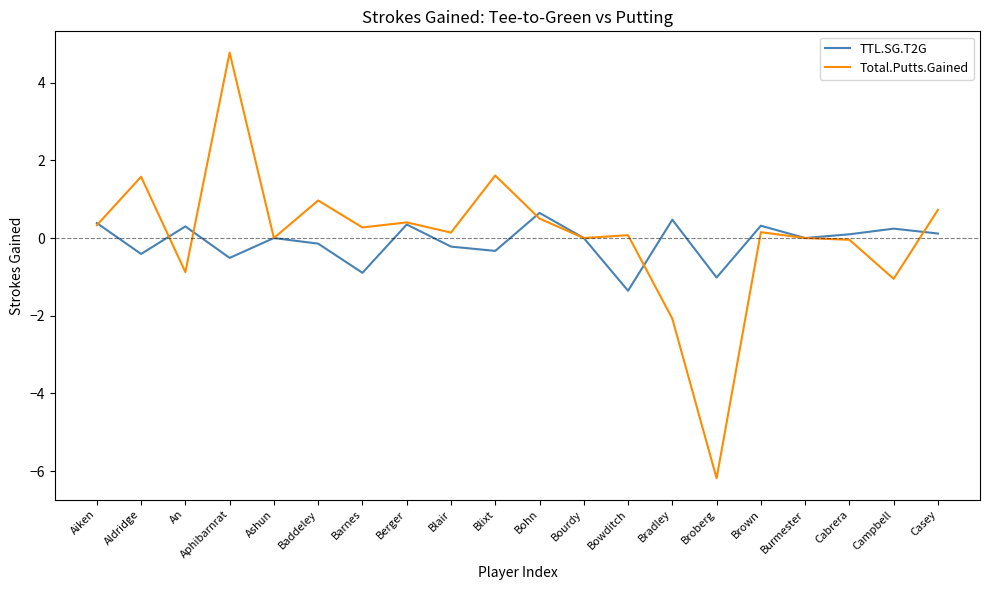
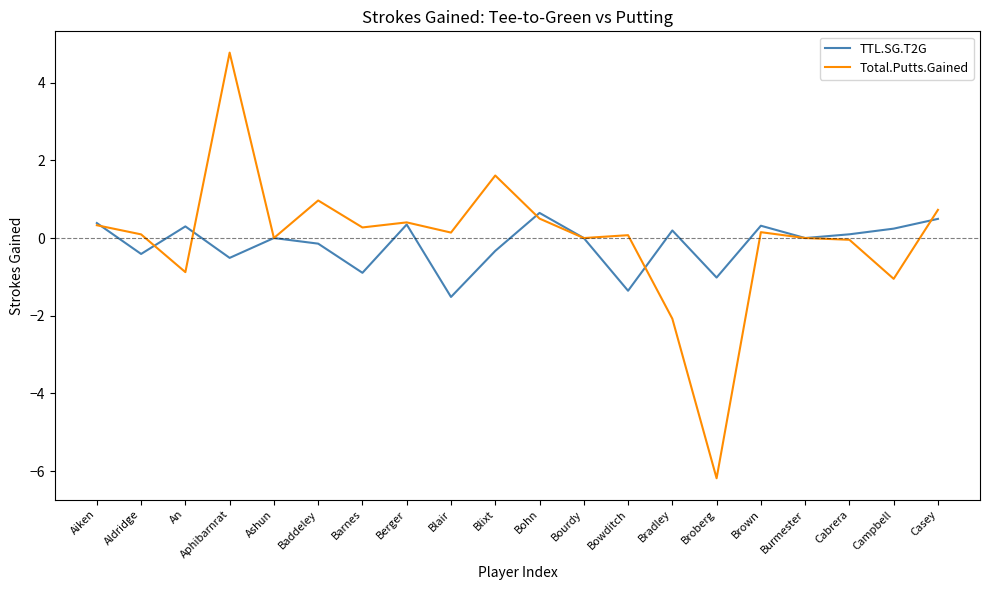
Total.Putts.Gained, Aldridge: 1.6 -> 0.1
TTL.SG.T2G, Blair: -0.2 -> -1.5
TTL.SG.T2G, Bradley: 0.5 -> 0.2
TTL.SG.T2G, Casey: 0.1 -> 0.5
